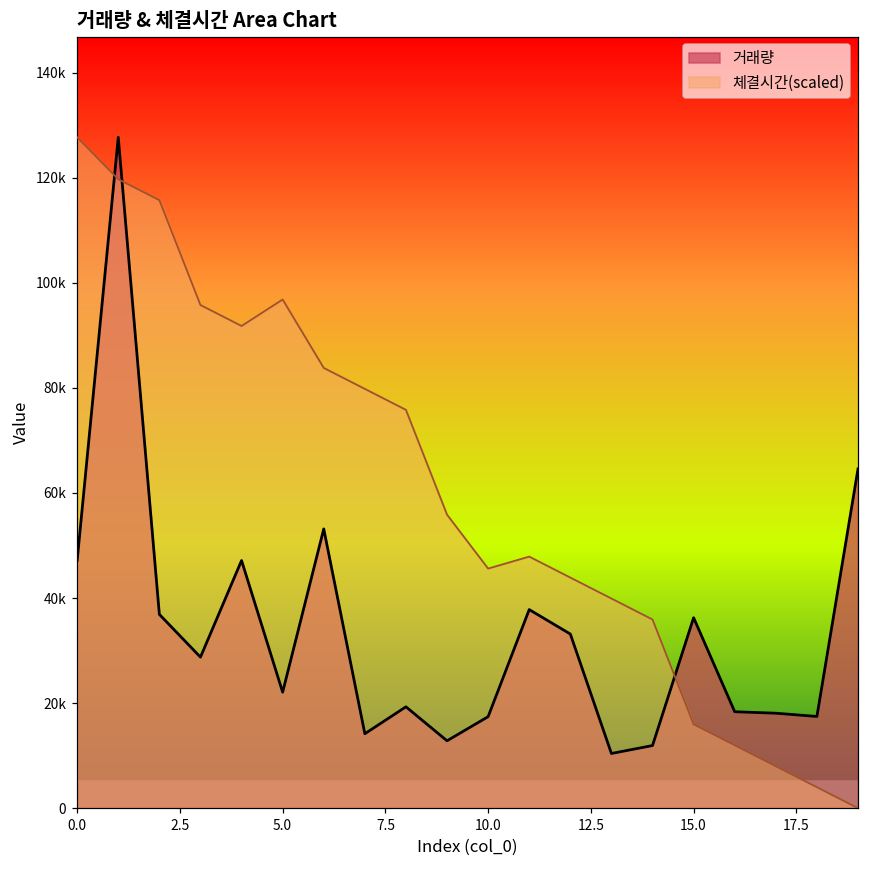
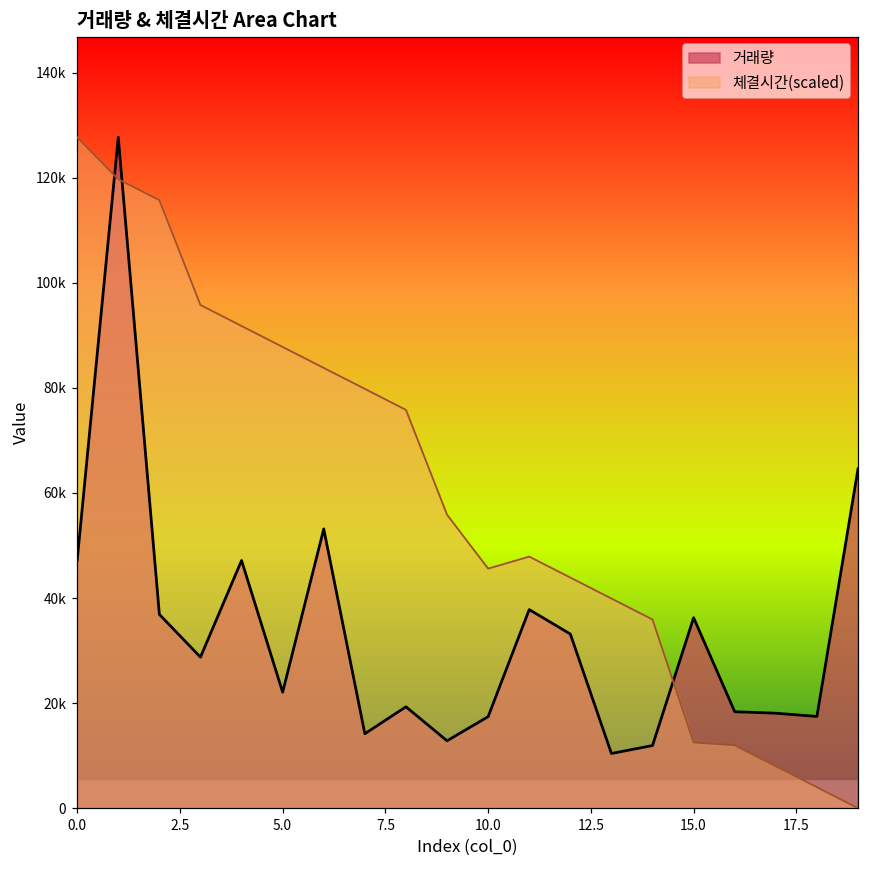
체결시간(scaled), 5.0: 97000 -> 88000
체결시간(scaled), 15.0: 16000 -> 12000
